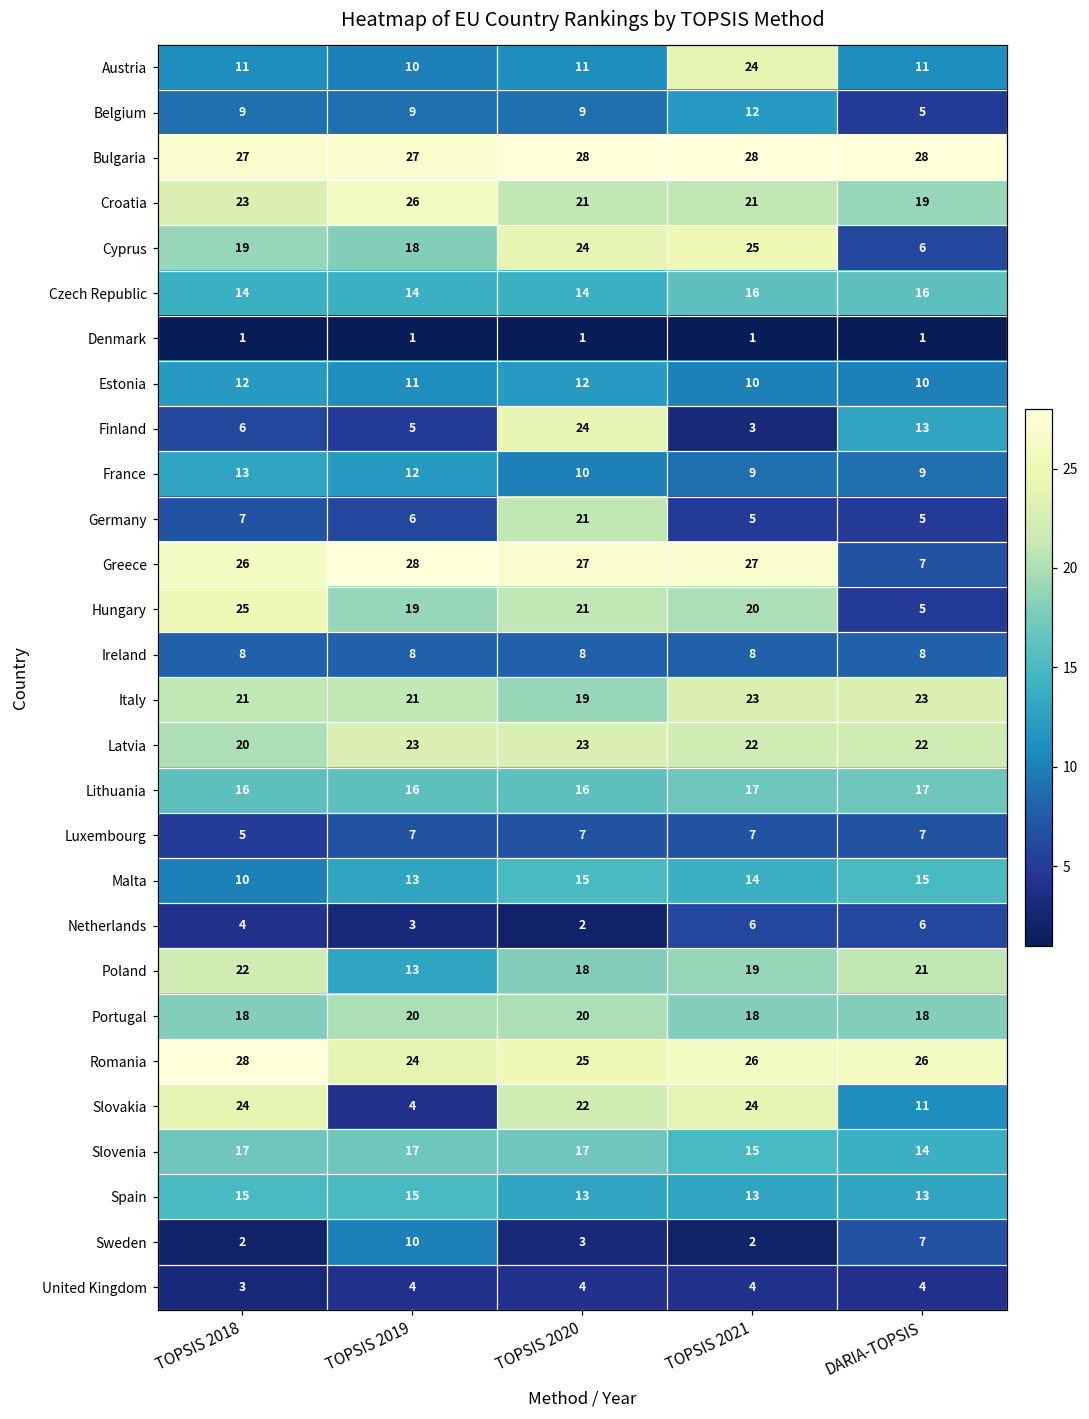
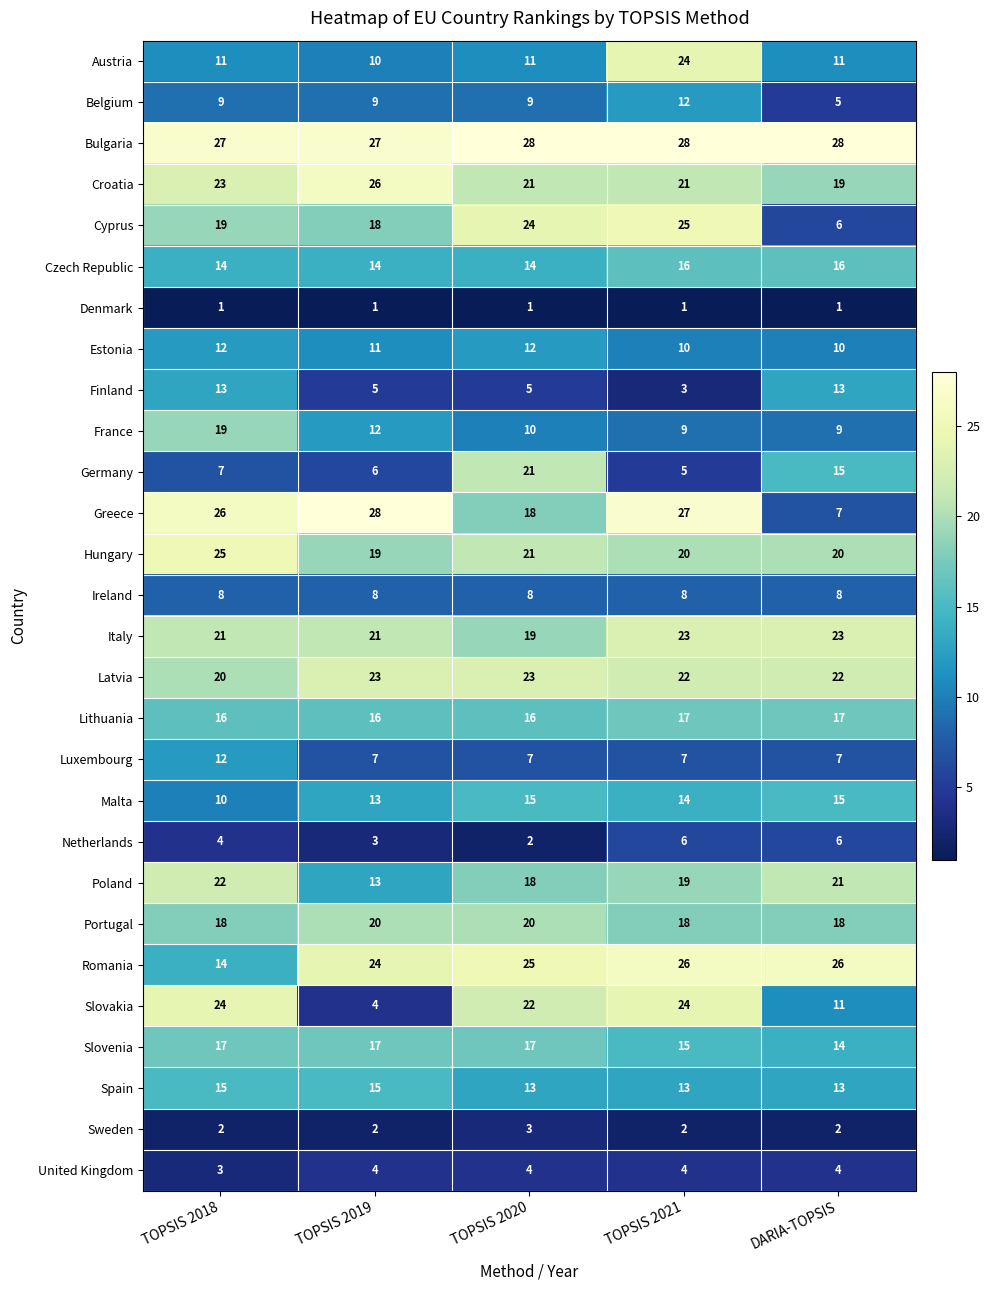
Finland, TOPSIS 2018: 6 -> 13
Finland, TOPSIS 2020: 24 -> 5
France, TOPSIS 2018: 13 -> 19
Germany, DARIA-TOPSIS: 5 -> 15
Greece, TOPSIS 2020: 27 -> 18
Hungary, DARIA-TOPSIS: 5 -> 20
Luxembourg, TOPSIS 2018: 5 -> 12
Romania, TOPSIS 2018: 28 -> 14
Sweden, TOPSIS 2019: 10 -> 2
Sweden, DARIA-TOPSIS: 7 -> 2
